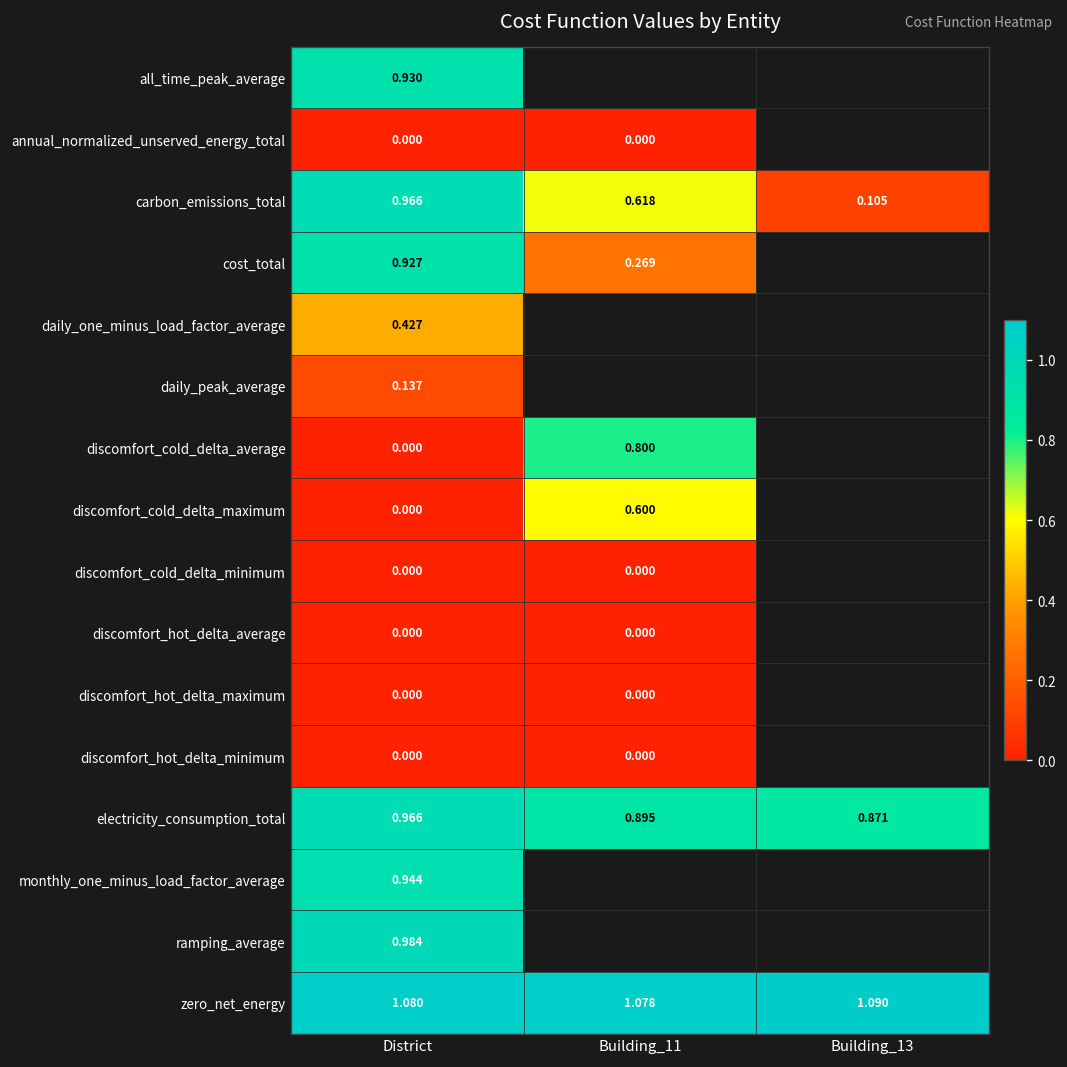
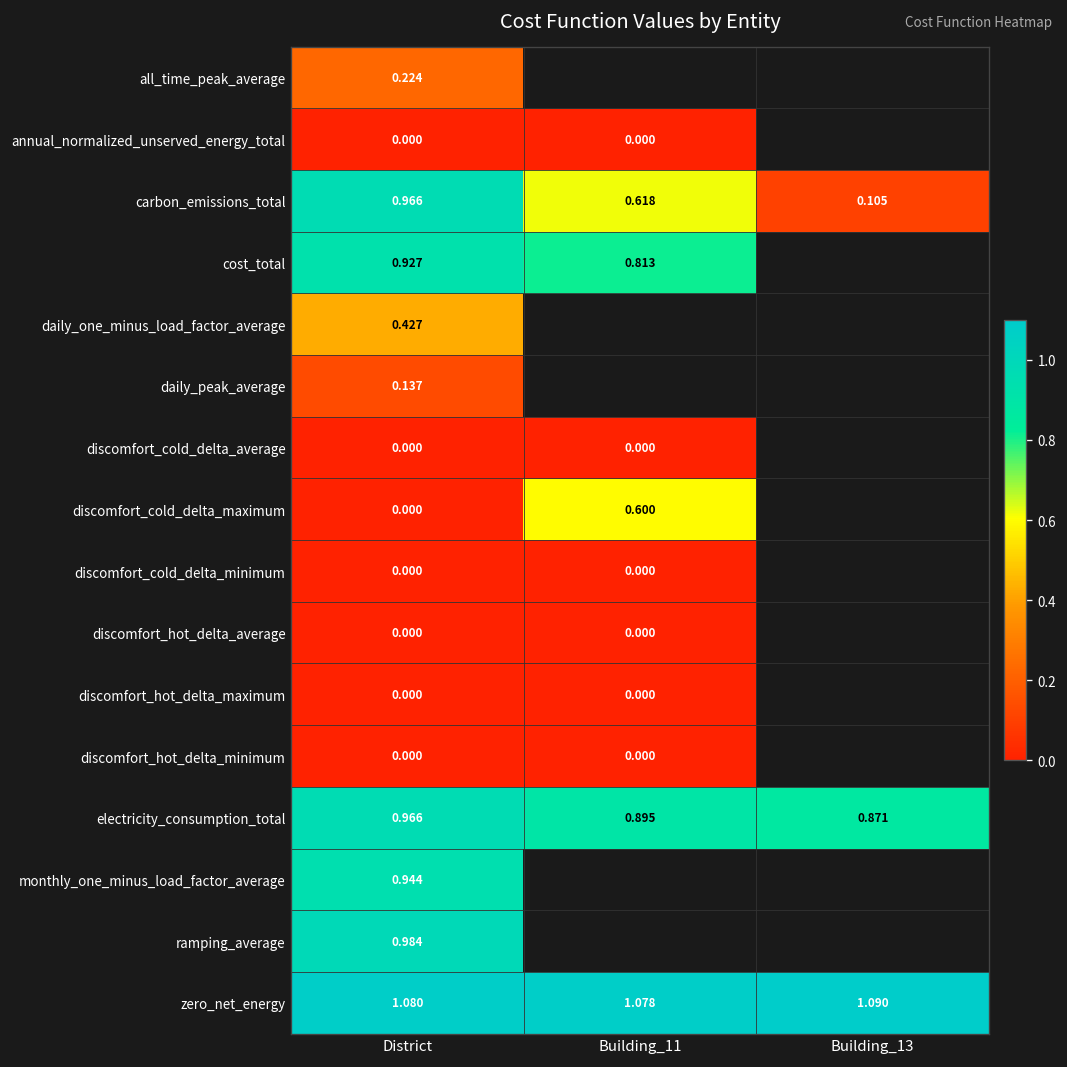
all_time_peak_average, District: 0.930 -> 0.224
cost_total, Building_11: 0.269 -> 0.813
discomfort_cold_delta_average, Building_11: 0.800 -> 0.000
